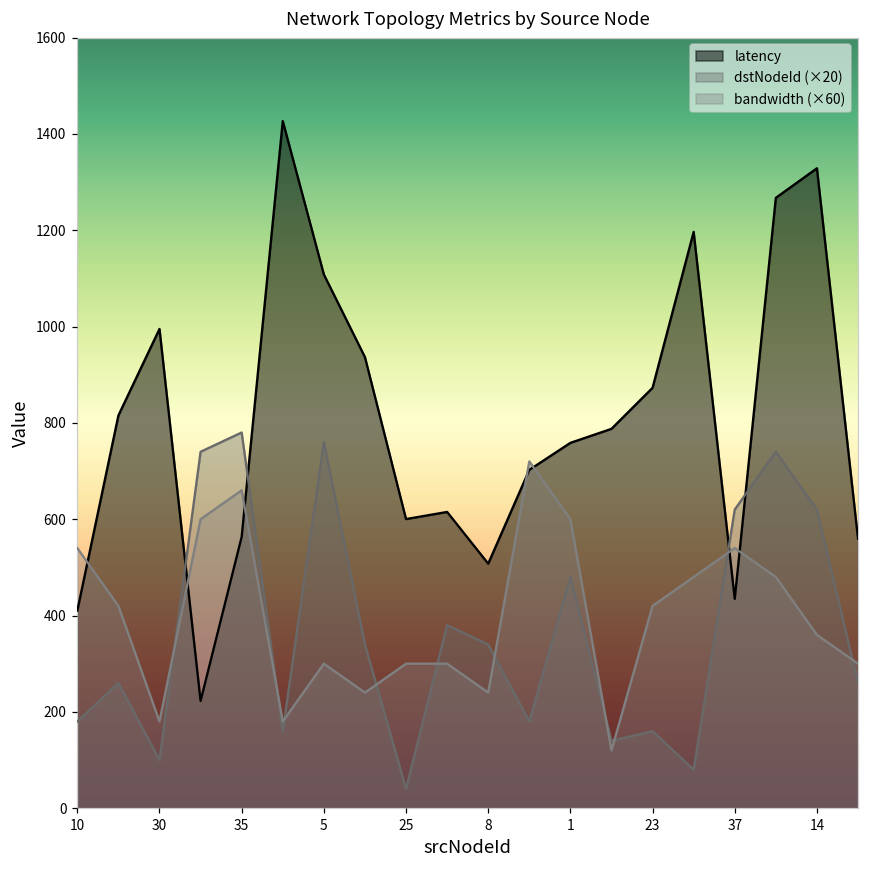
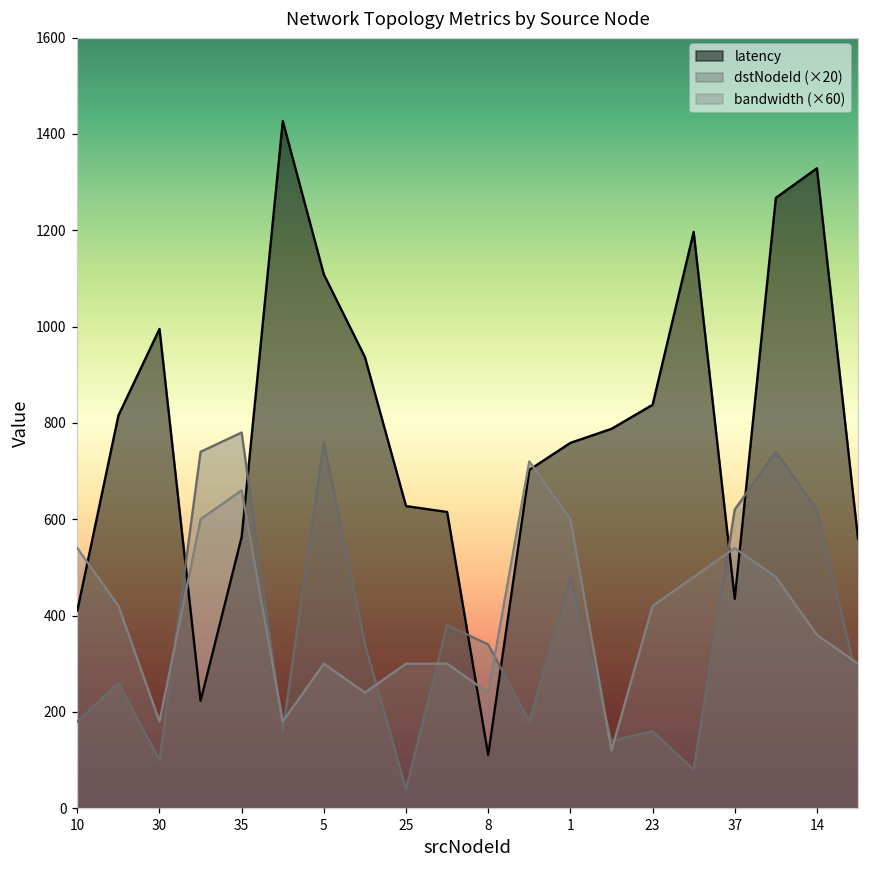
latency, 25: 600 -> 630
latency, 8: 510 -> 110
latency, 23: 870 -> 840
